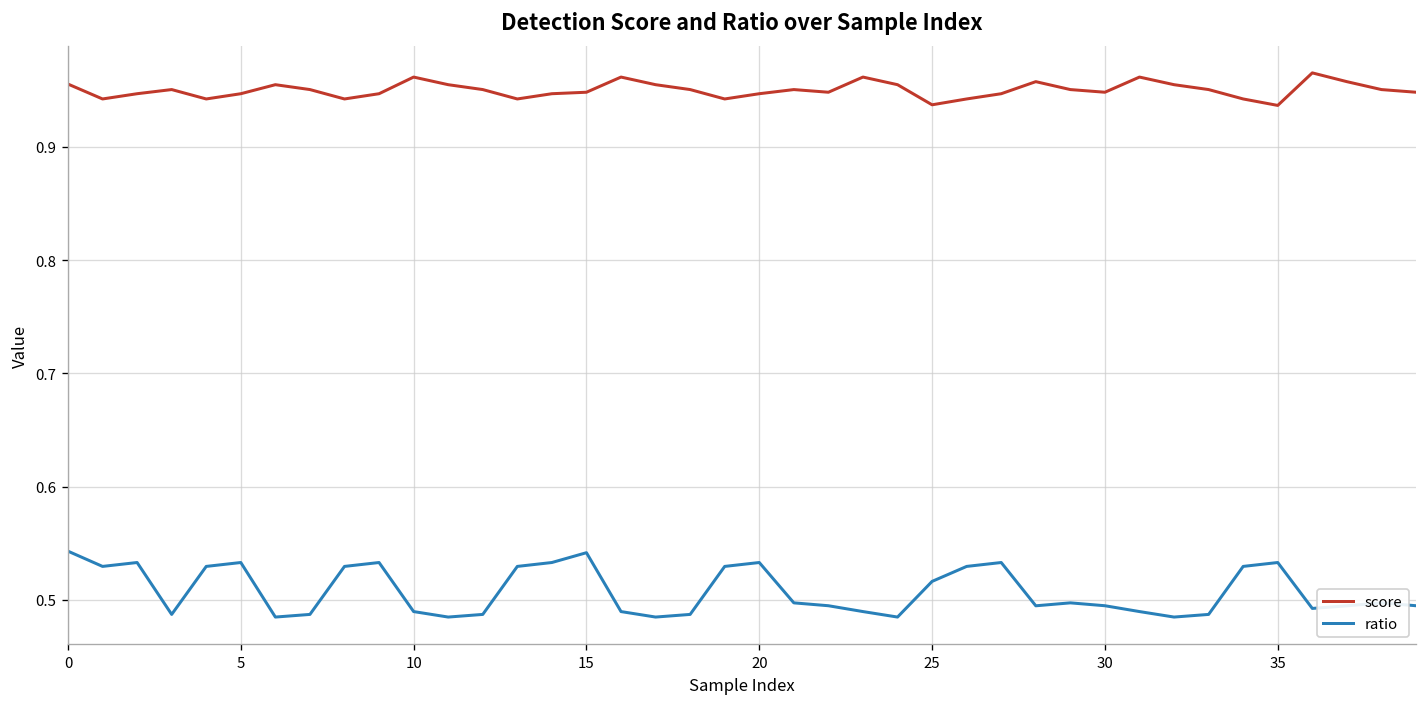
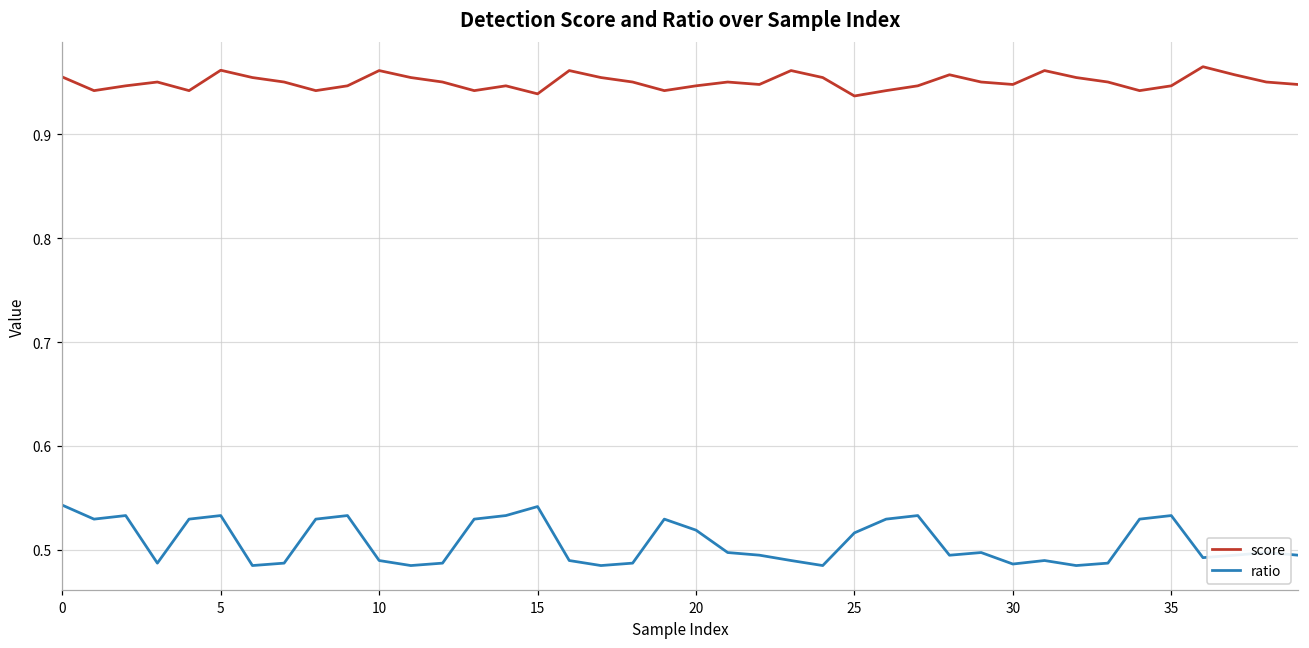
score, 5: 0.95 -> 0.96
score, 15: 0.95 -> 0.94
ratio, 20: 0.53 -> 0.52
ratio, 30: 0.495 -> 0.486
score, 35: 0.94 -> 0.95
